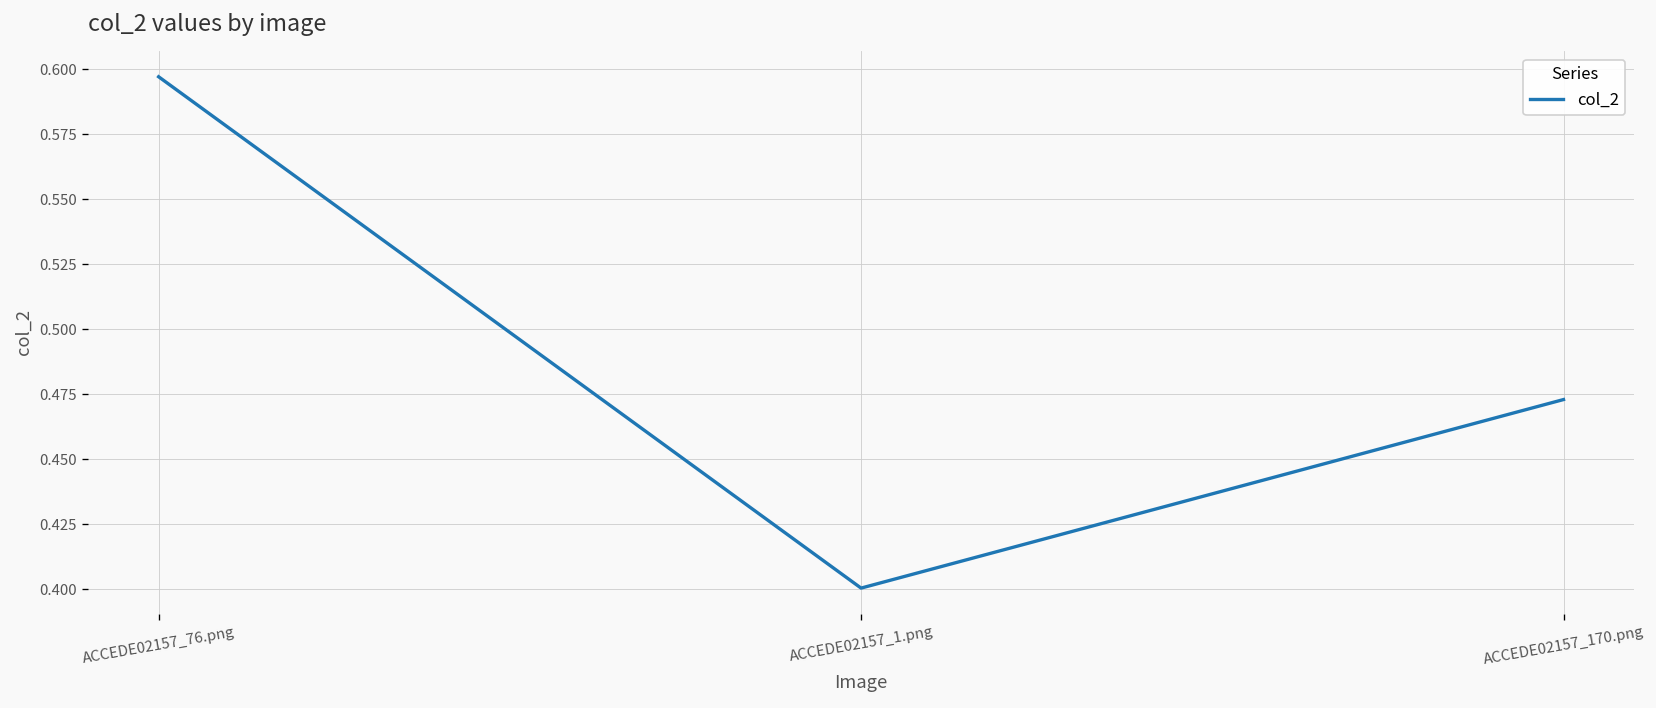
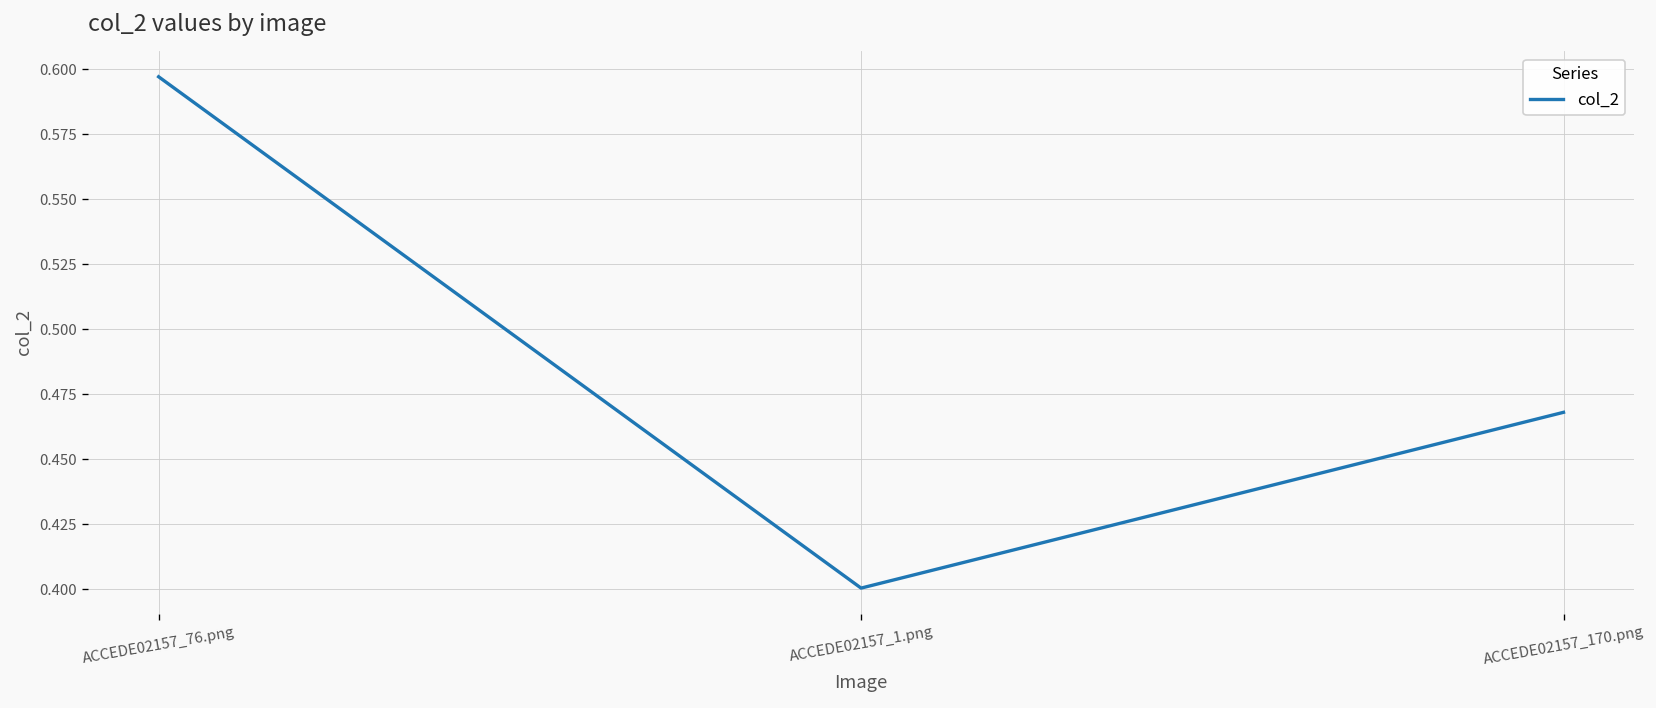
ACCEDE02157_170.png: 0.473 -> 0.468
